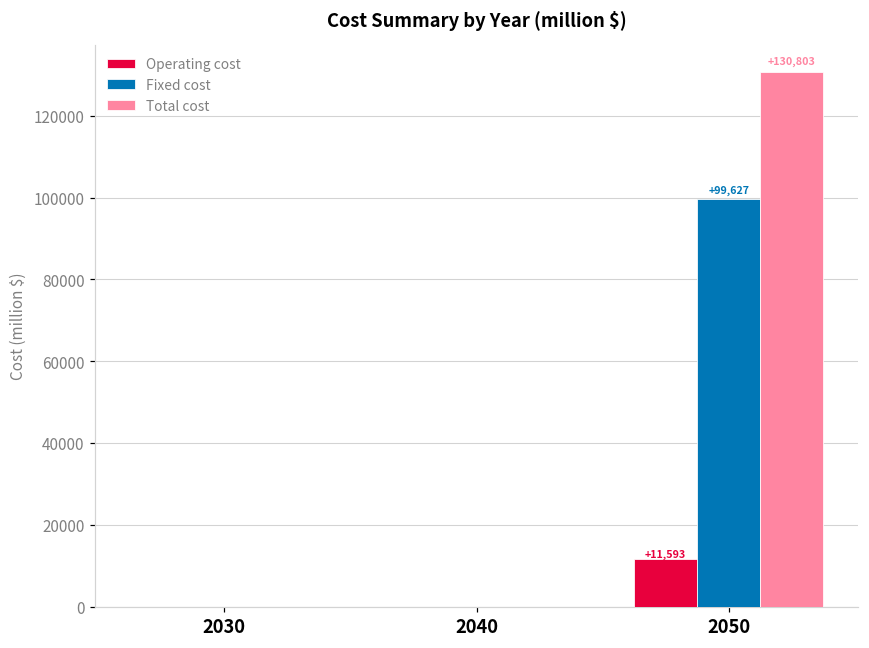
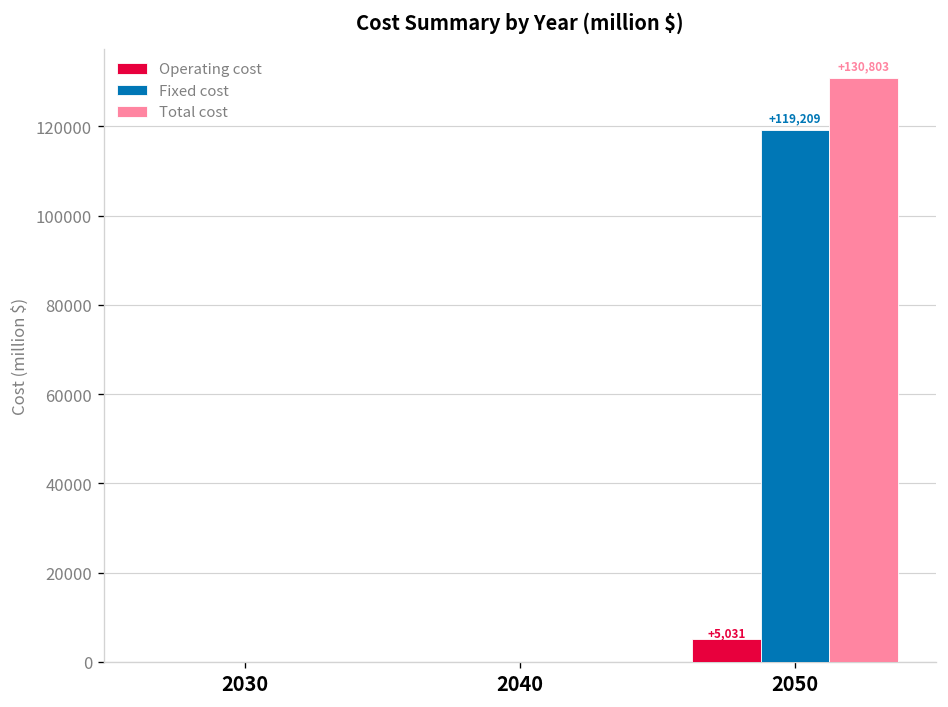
Operating cost, 2050: +11,593 -> +5,031
Fixed cost, 2050: +99,627 -> +119,209
